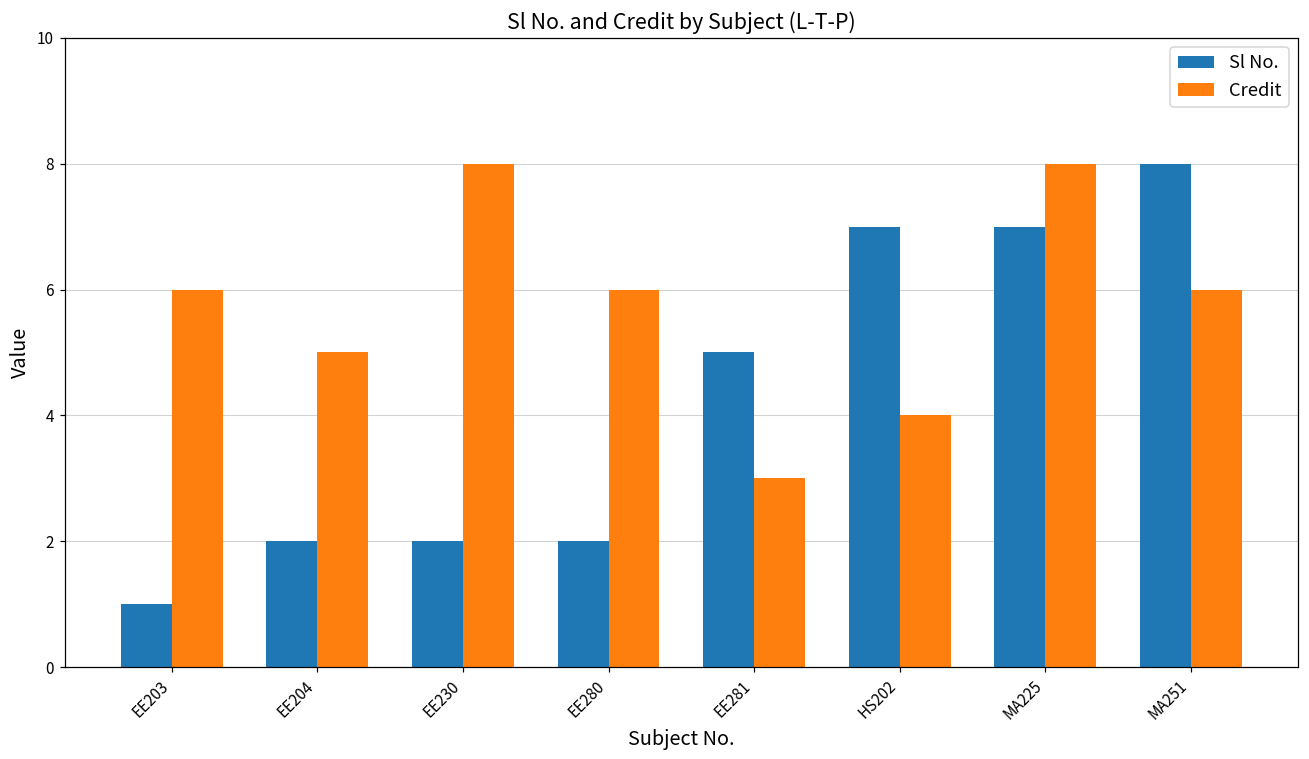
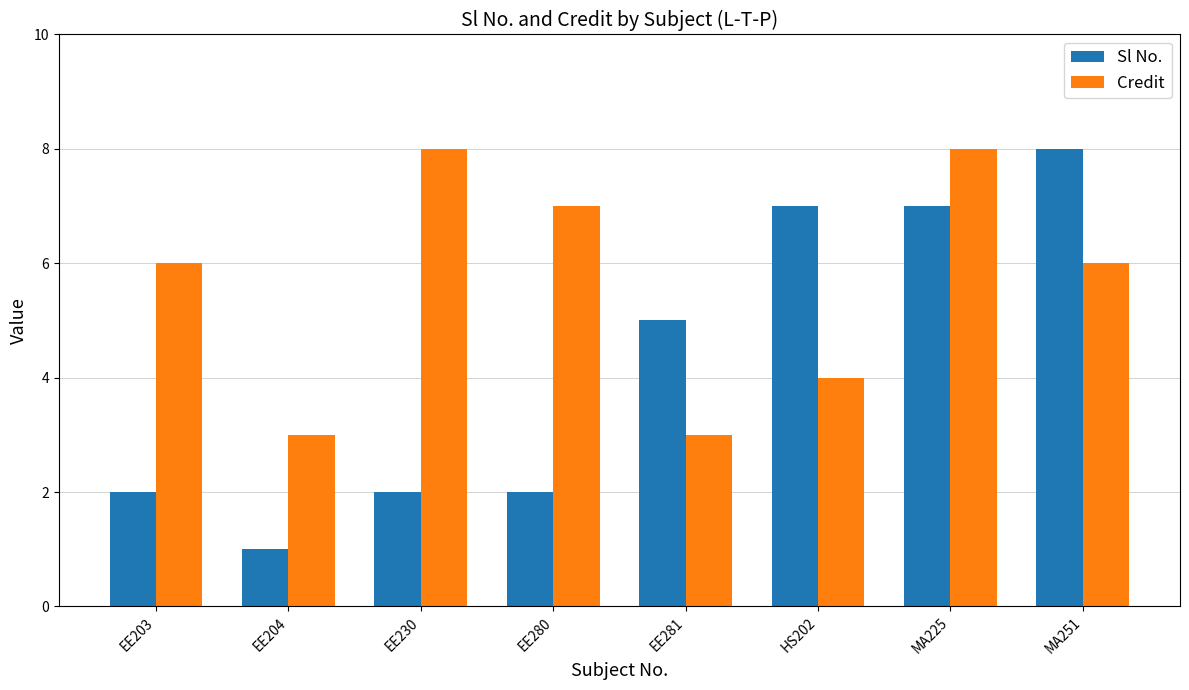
Sl No., EE203: 1 -> 2
Sl No., EE204: 2 -> 1
Credit, EE204: 5 -> 3
Credit, EE280: 6 -> 7
